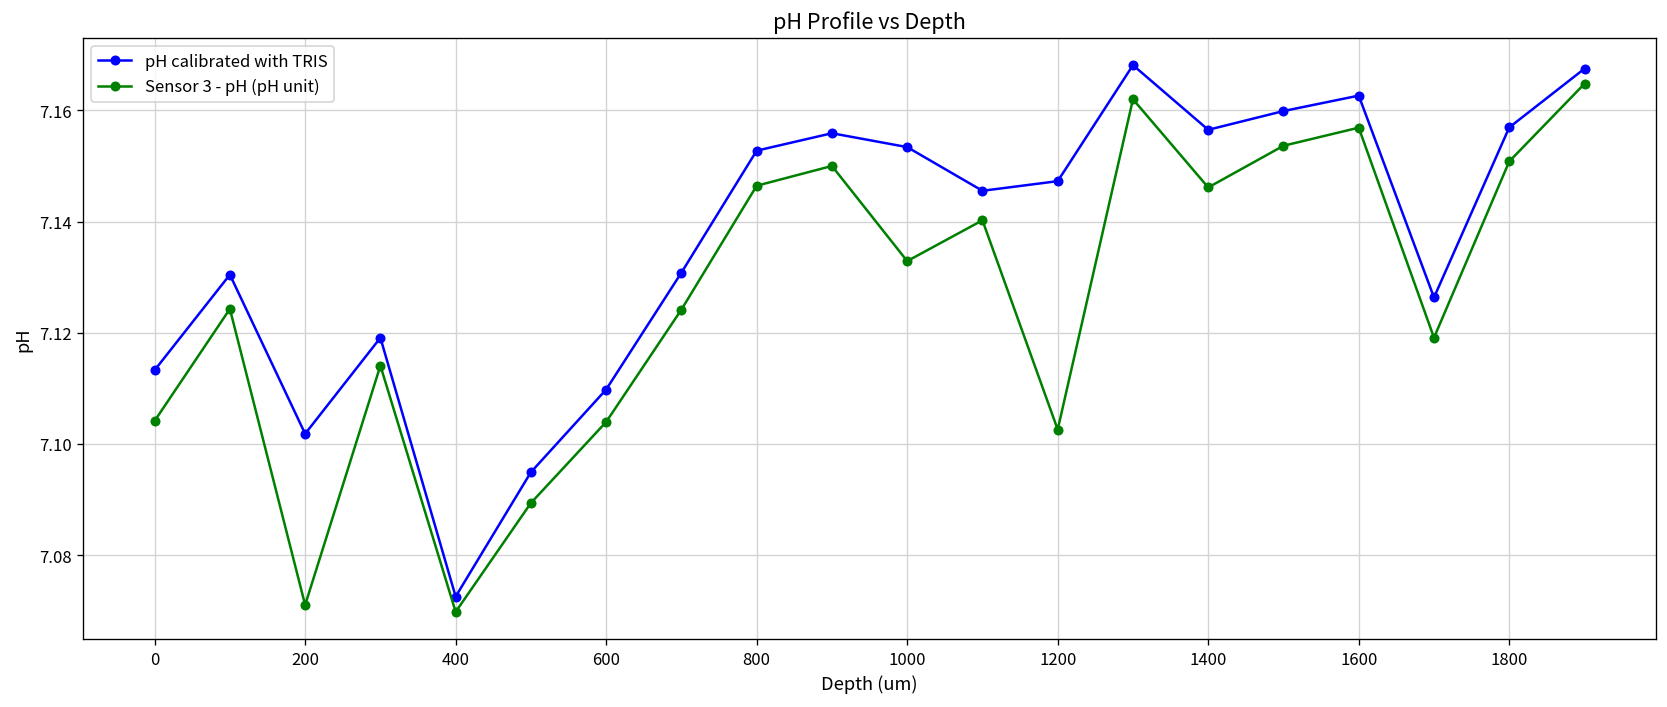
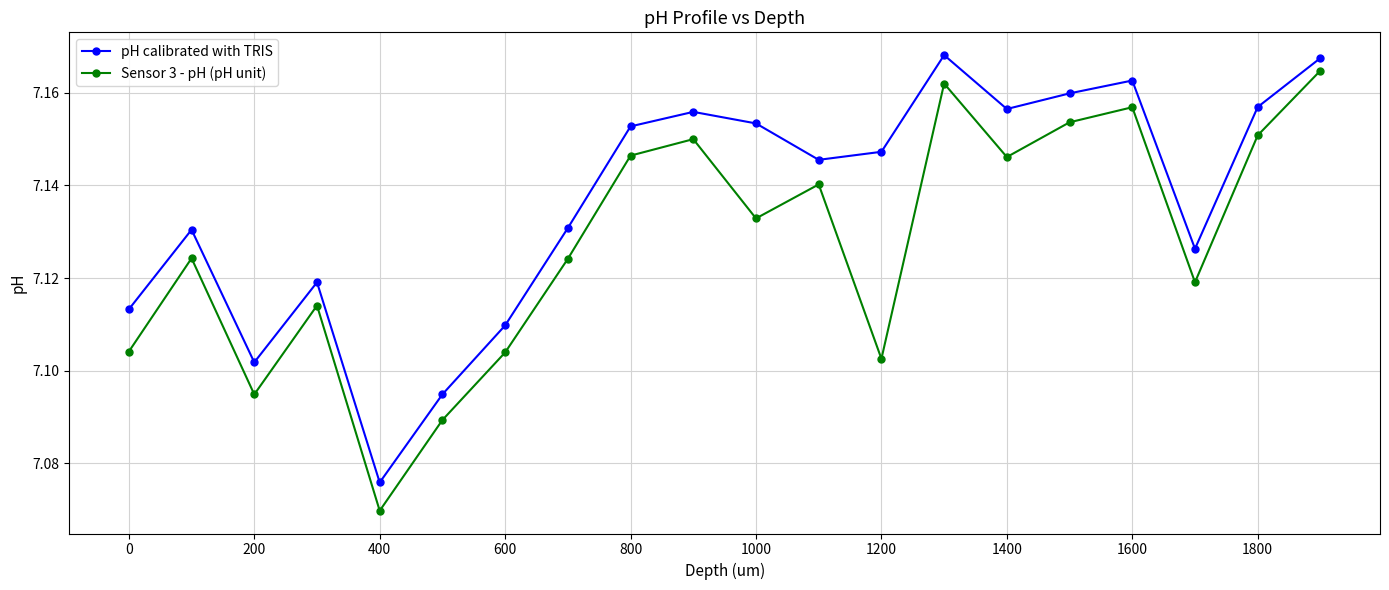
Sensor 3 - pH (pH unit), 200: 7.071 -> 7.095
pH calibrated with TRIS, 400: 7.073 -> 7.076
